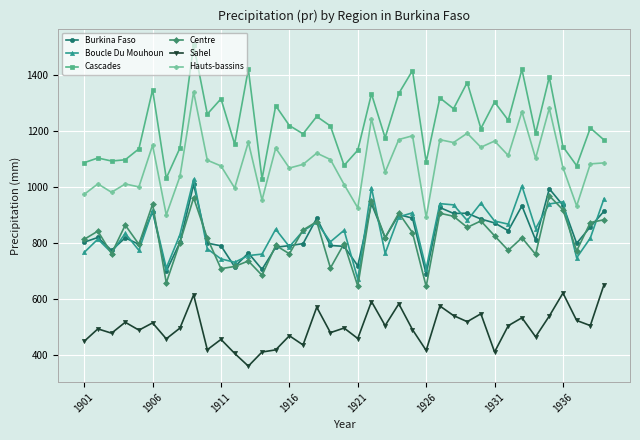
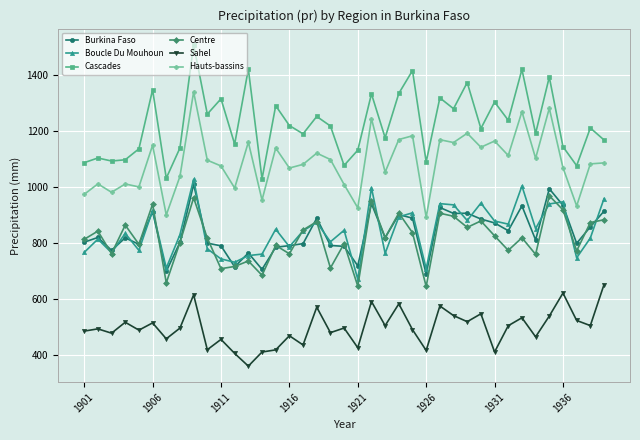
Sahel, 1901: 450 -> 490
Sahel, 1921: 460 -> 430
